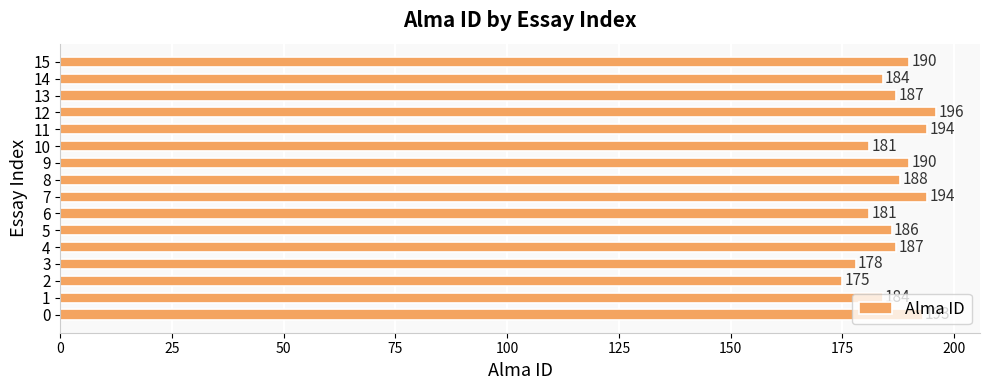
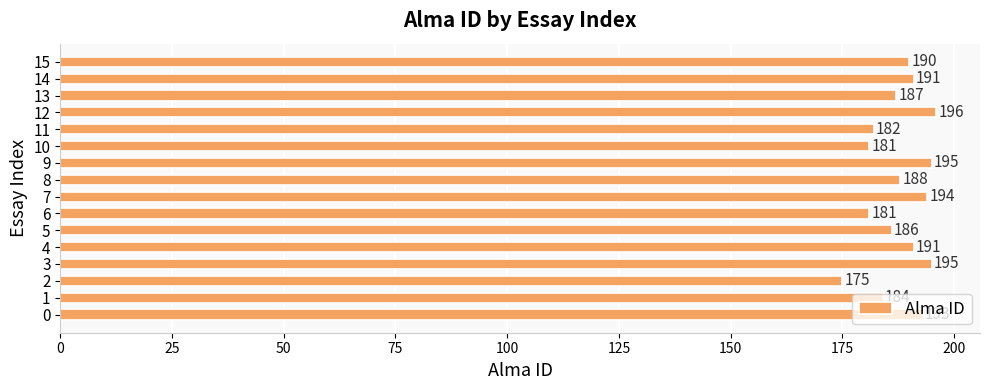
14: 184 -> 191
11: 194 -> 182
9: 190 -> 195
4: 187 -> 191
3: 178 -> 195
